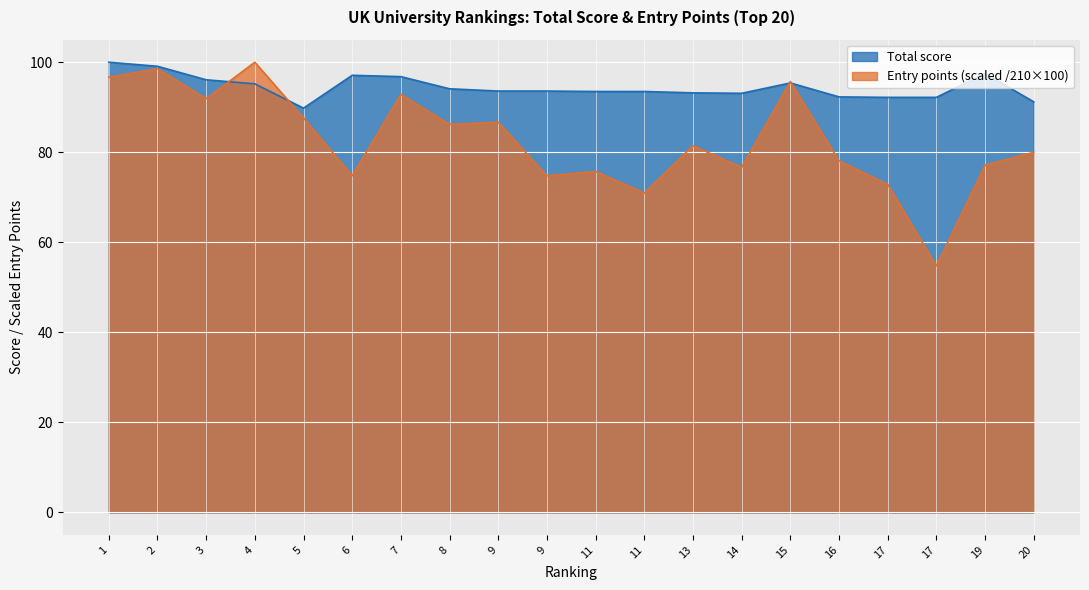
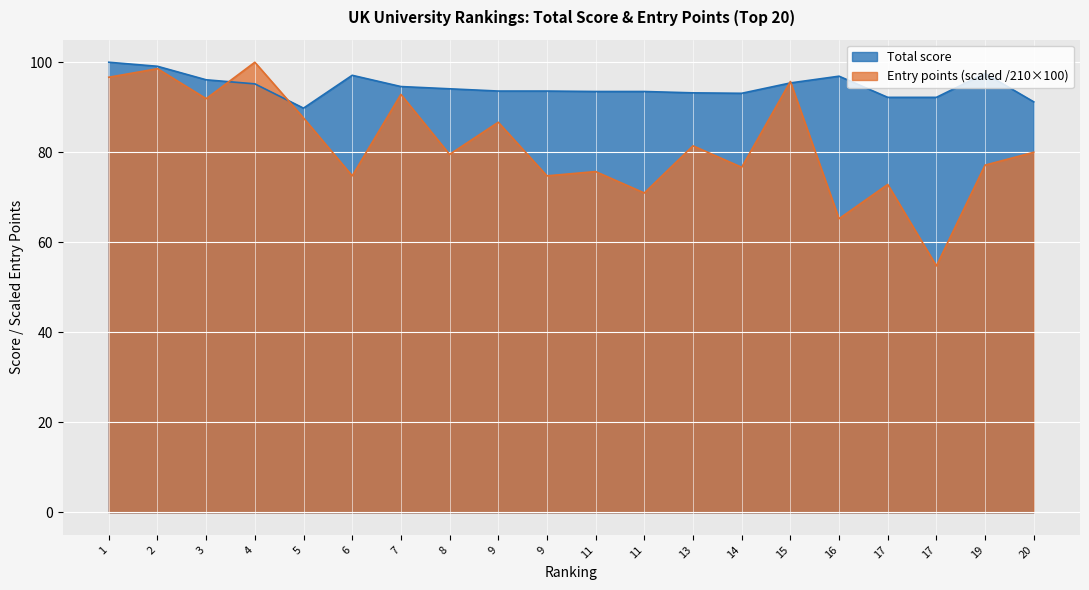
Total score, 7: 97 -> 95
Entry points (scaled /210×100), 8: 86 -> 80
Total score, 16: 92 -> 97
Entry points (scaled /210×100), 16: 78 -> 65
